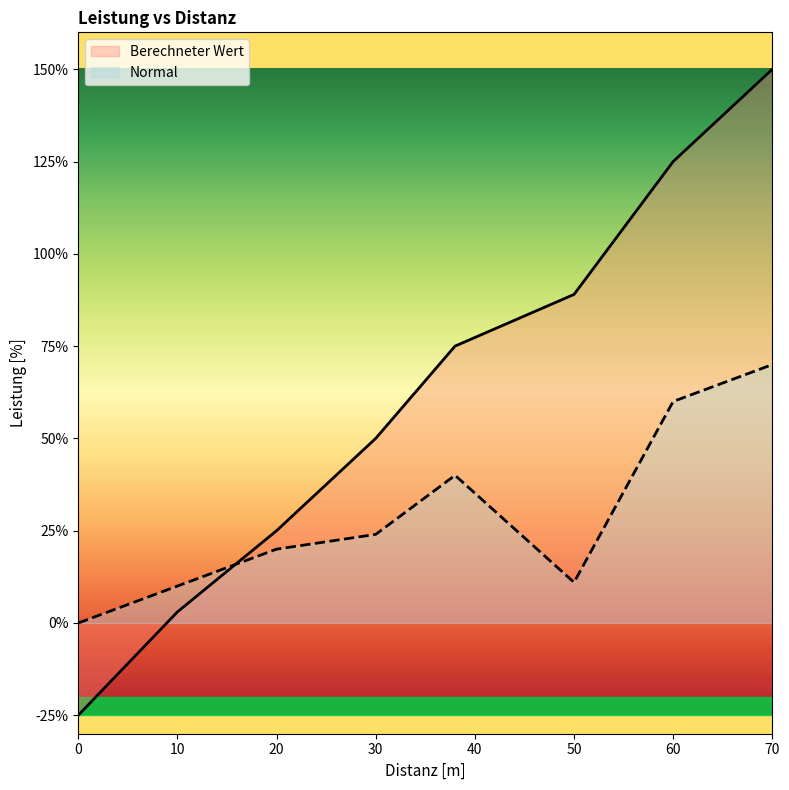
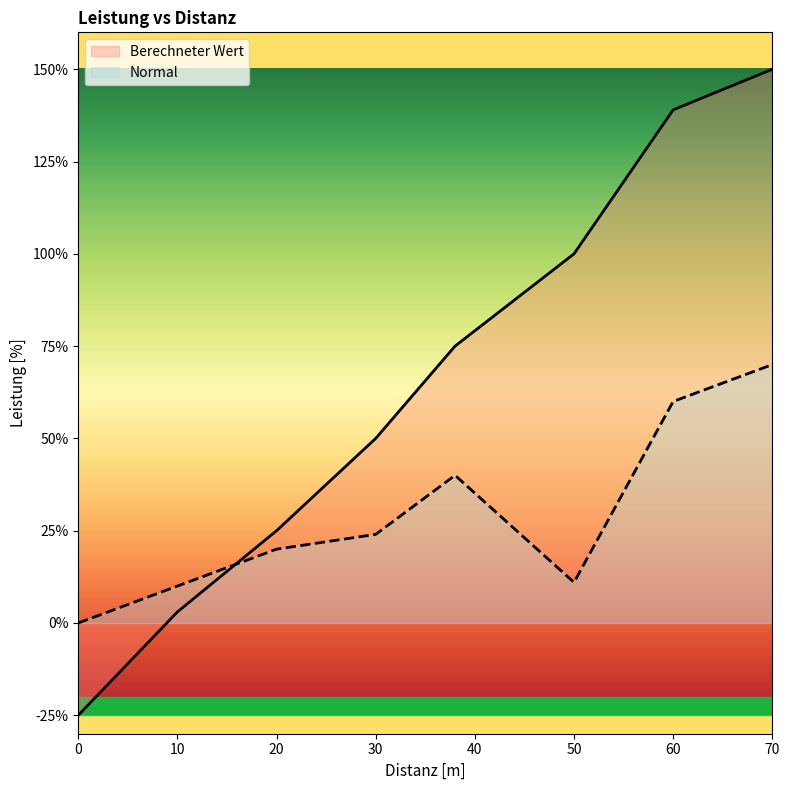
Berechneter Wert, 50: 89% -> 100%
Berechneter Wert, 60: 125% -> 139%
